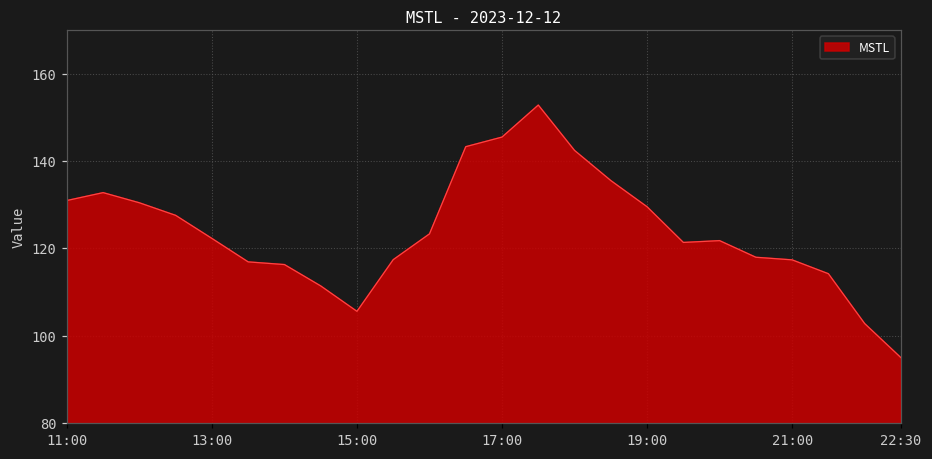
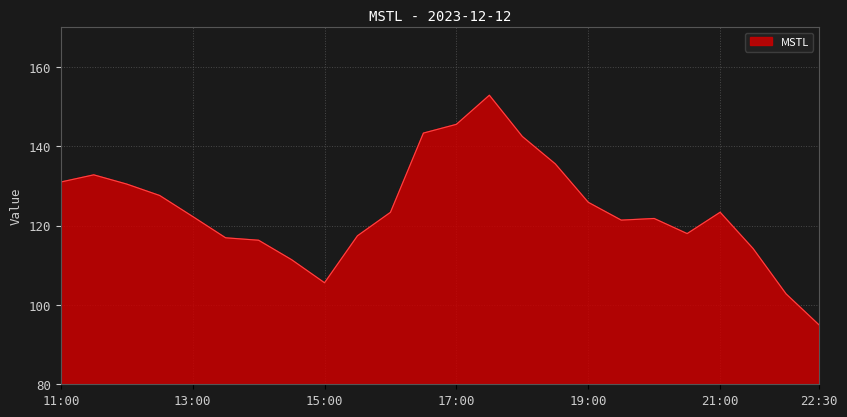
19:00: 130 -> 126
21:00: 117 -> 123
